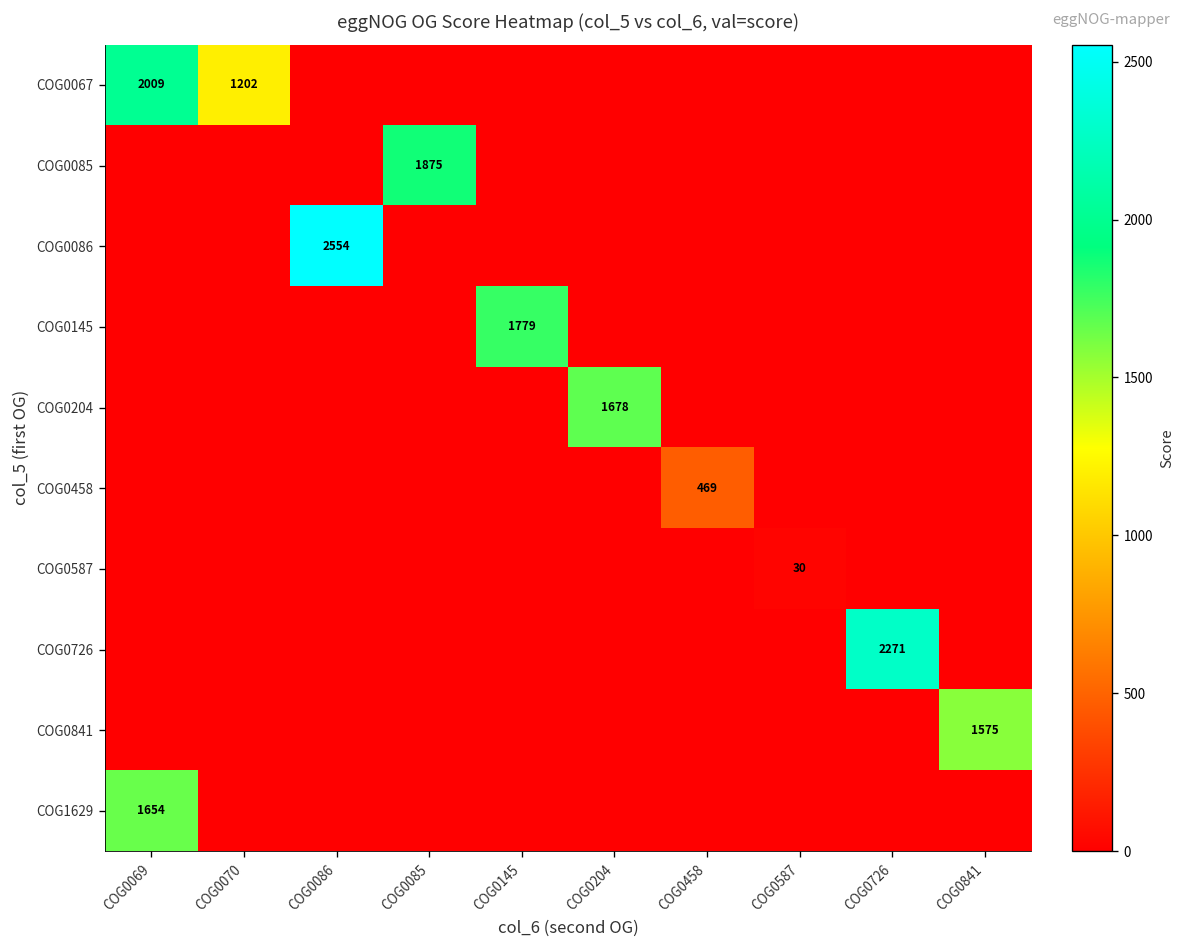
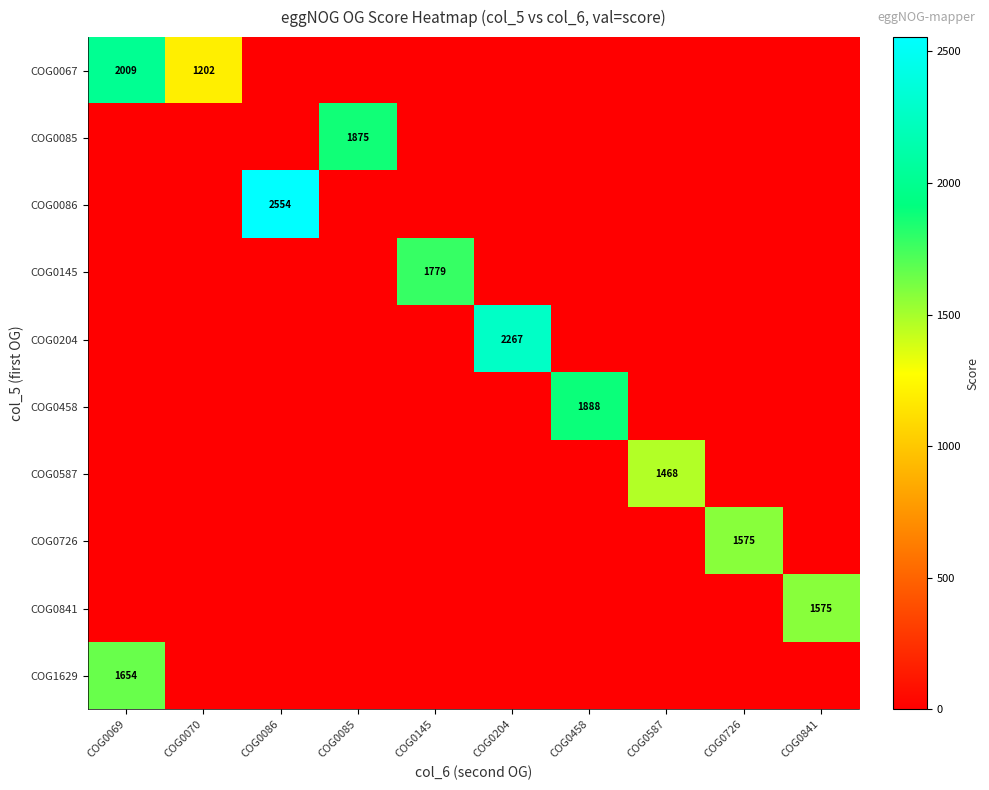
COG0204, COG0204: 1678 -> 2267
COG0458, COG0458: 469 -> 1888
COG0587, COG0587: 30 -> 1468
COG0726, COG0726: 2271 -> 1575
